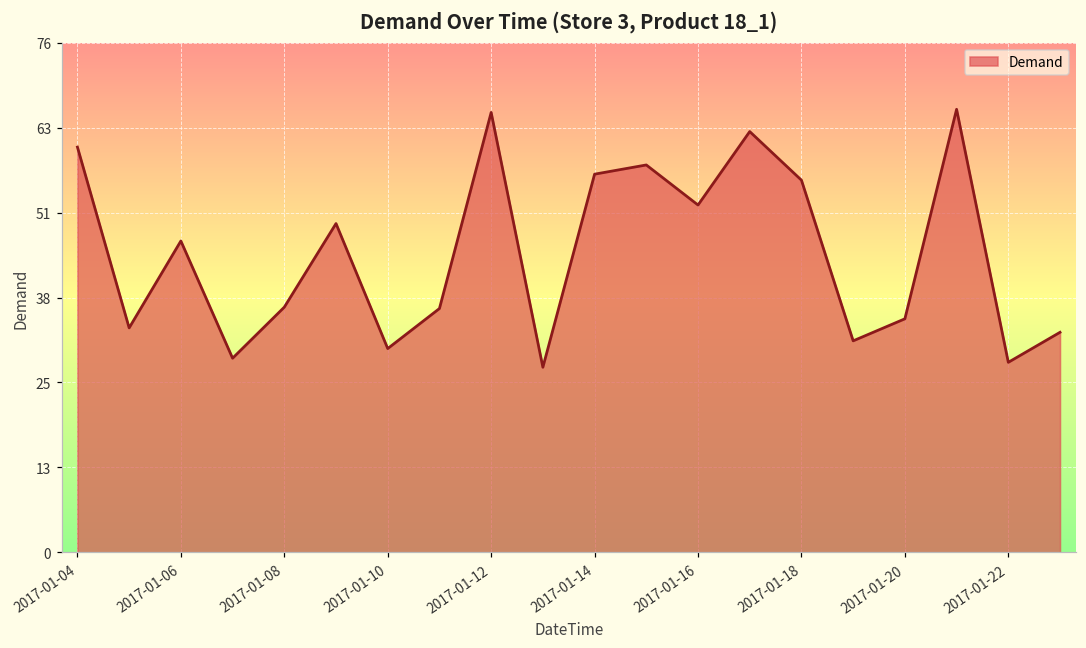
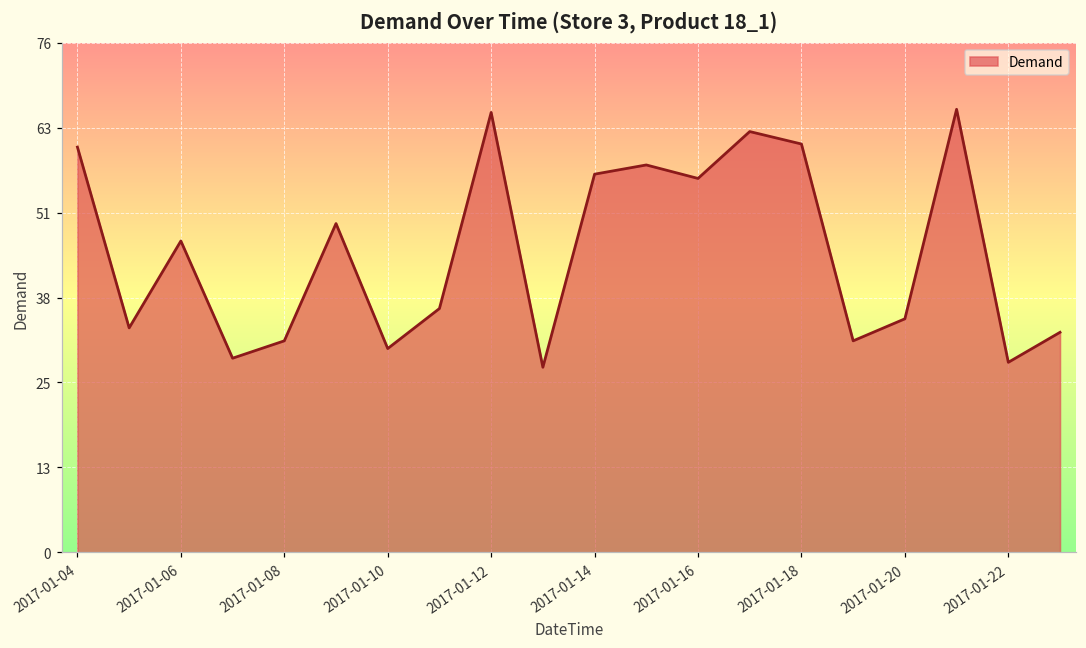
2017-01-08: 37 -> 32
2017-01-16: 52 -> 56
2017-01-18: 56 -> 61
